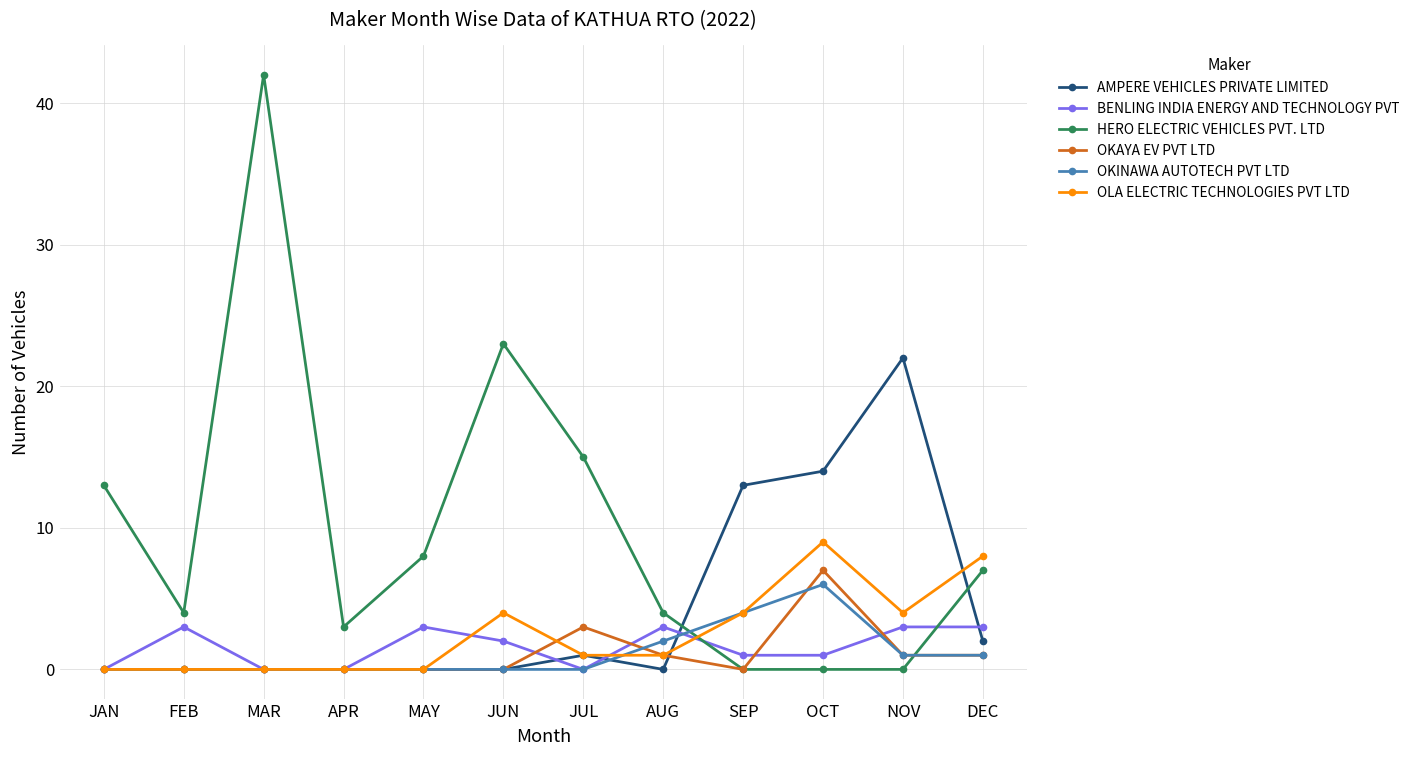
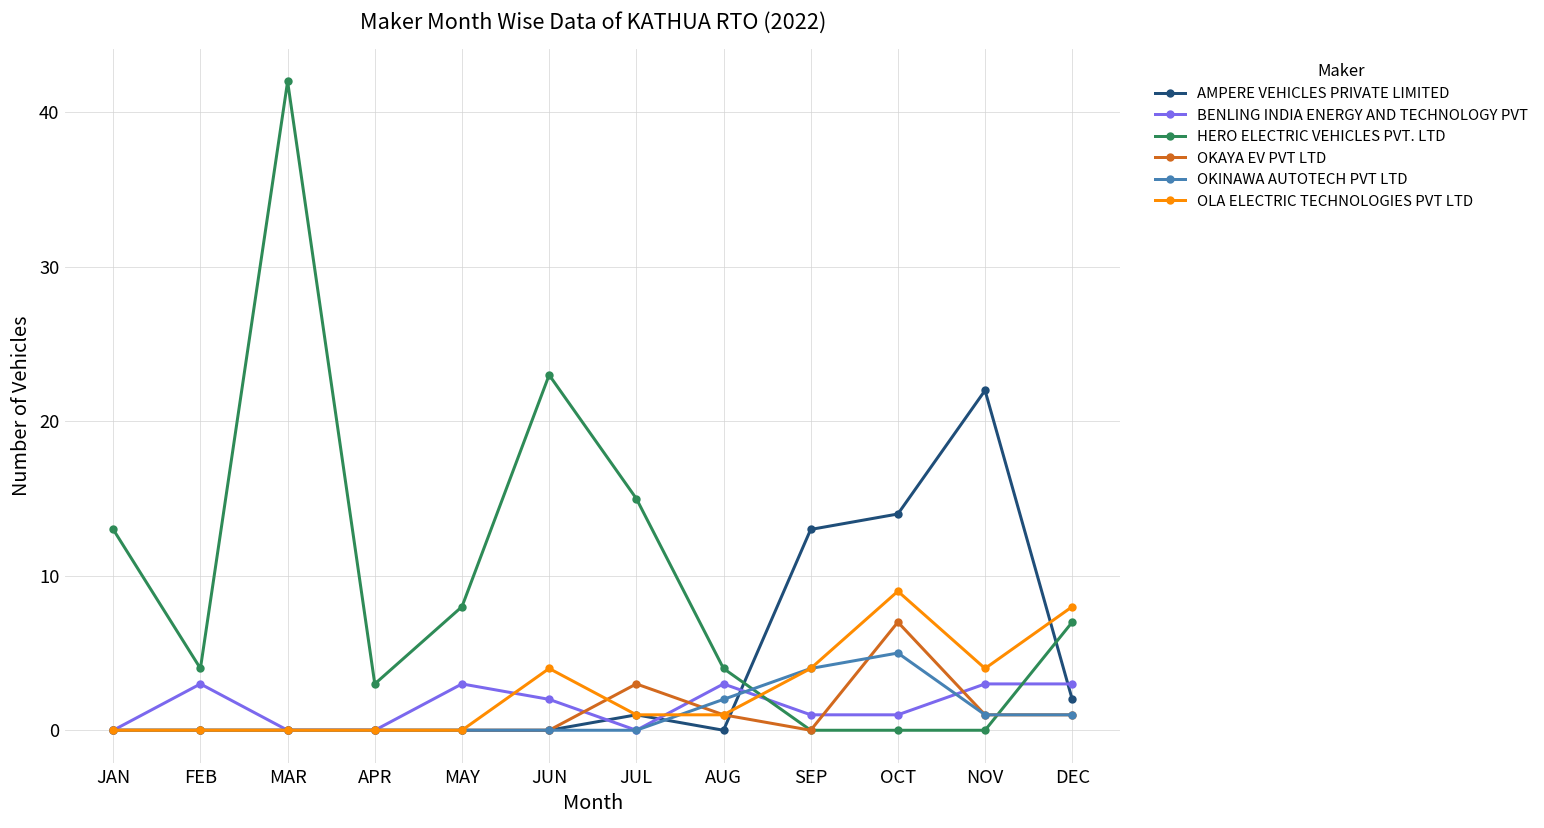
OKINAWA AUTOTECH PVT LTD, OCT: 6 -> 5
